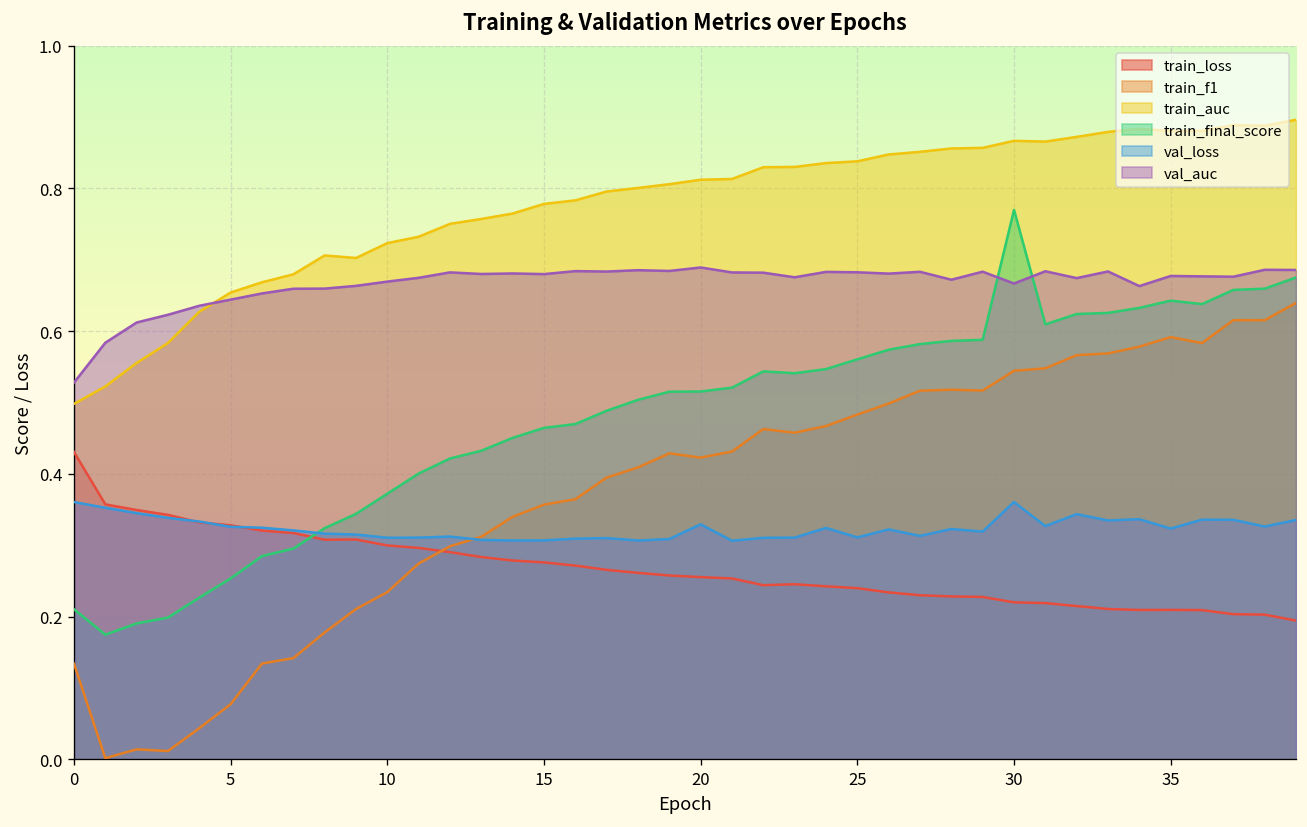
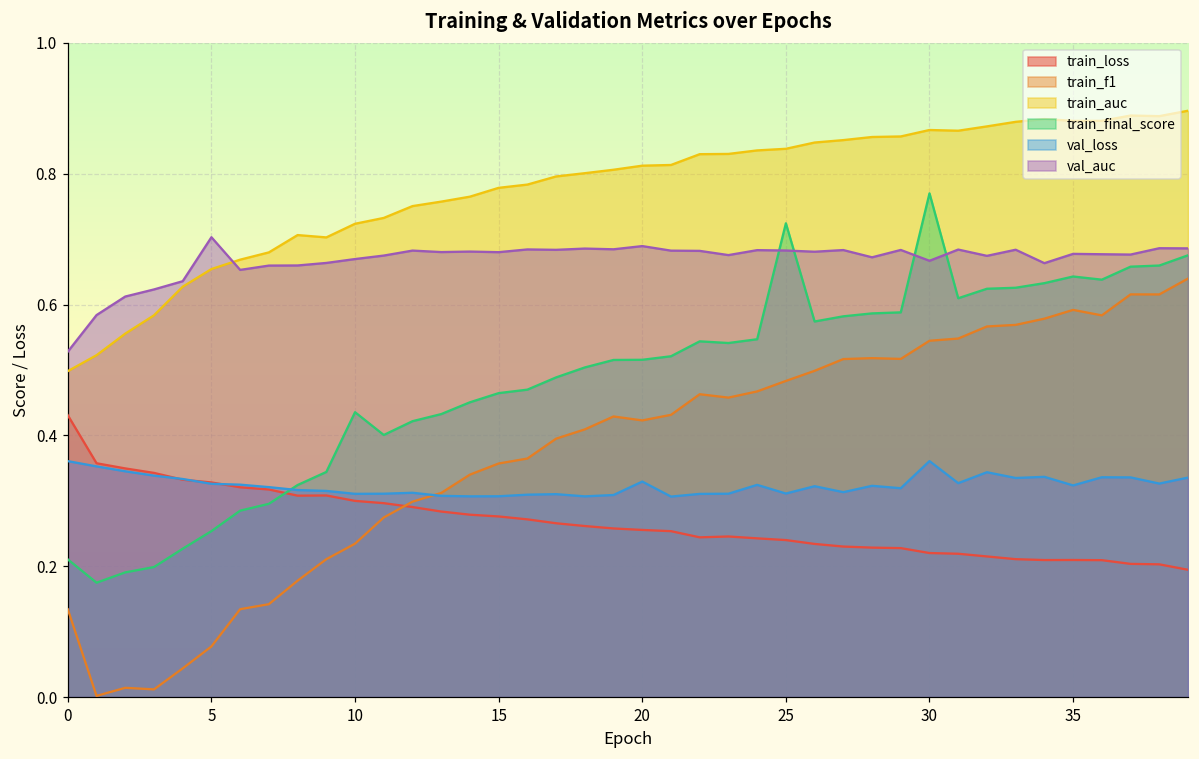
val_auc, 5: 0.64 -> 0.70
train_final_score, 10: 0.37 -> 0.44
train_final_score, 25: 0.56 -> 0.72
